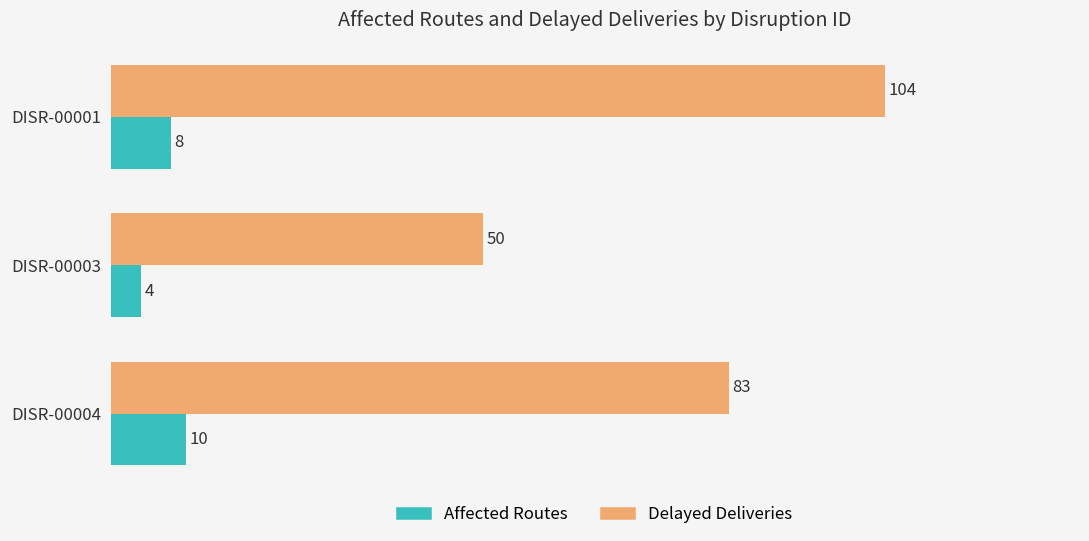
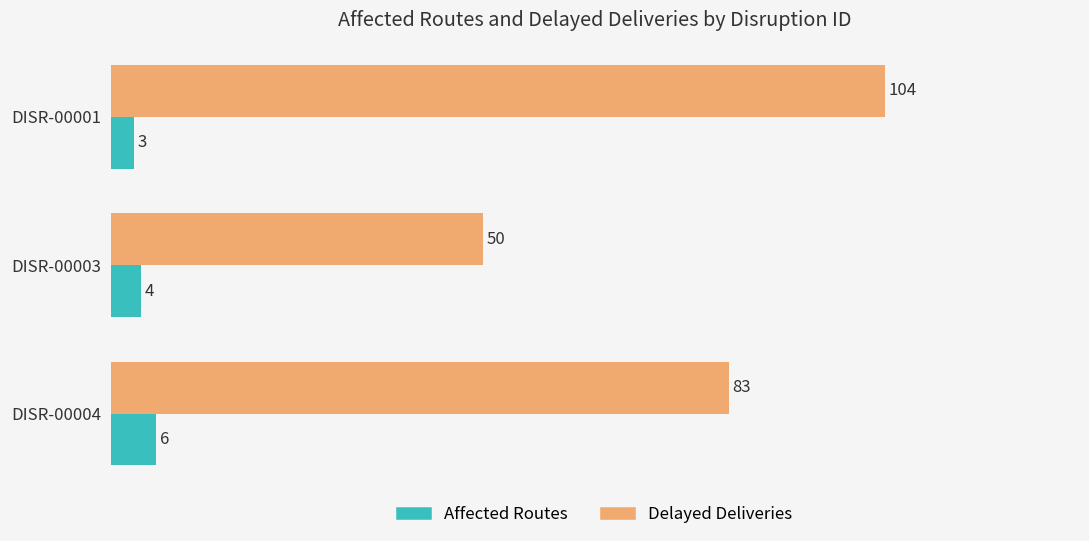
Affected Routes, DISR-00001: 8 -> 3
Affected Routes, DISR-00004: 10 -> 6
